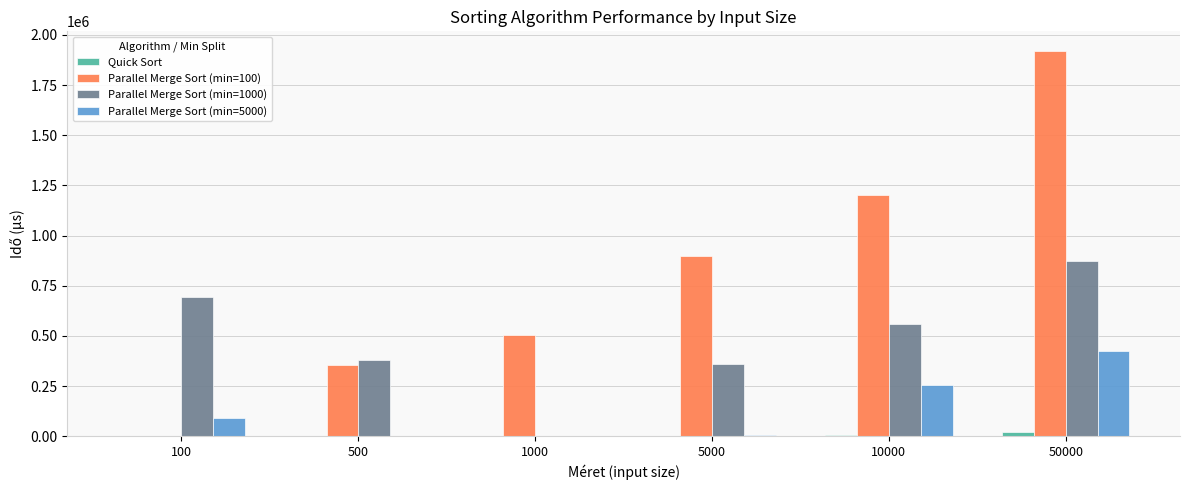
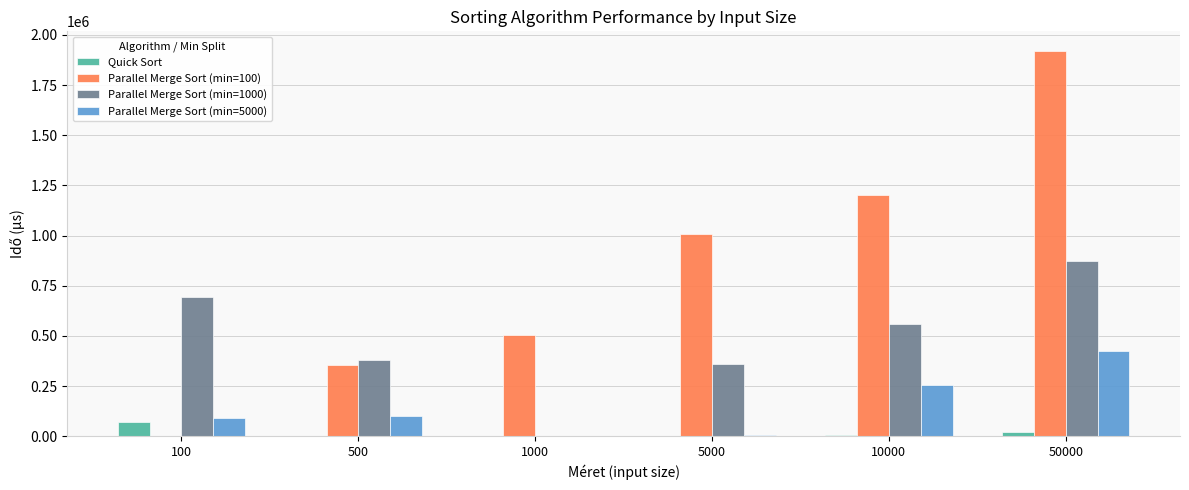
Quick Sort, 100: 0 -> 70000
Parallel Merge Sort (min=5000), 500: 0 -> 100000
Parallel Merge Sort (min=100), 5000: 900000 -> 1010000
